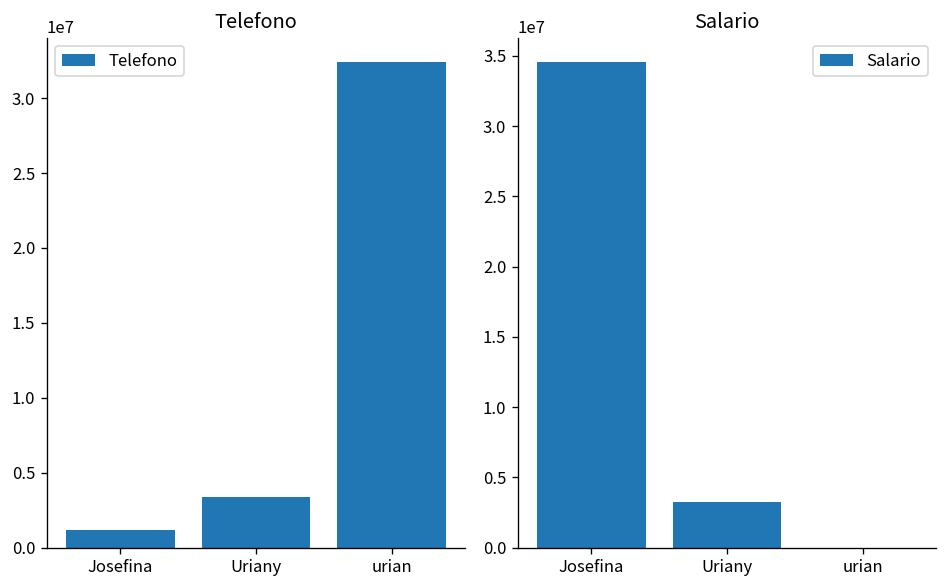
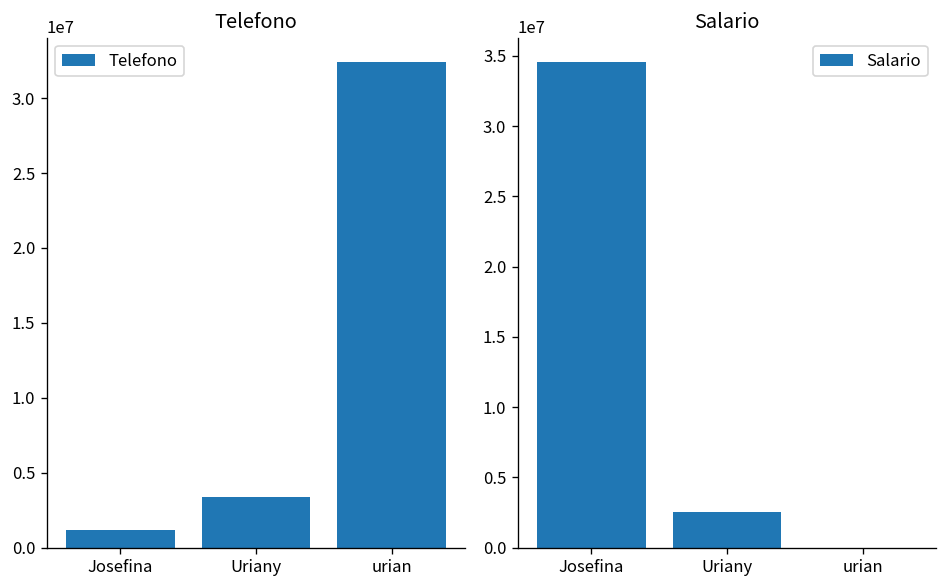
Salario, Uriany: 3200000 -> 2500000
